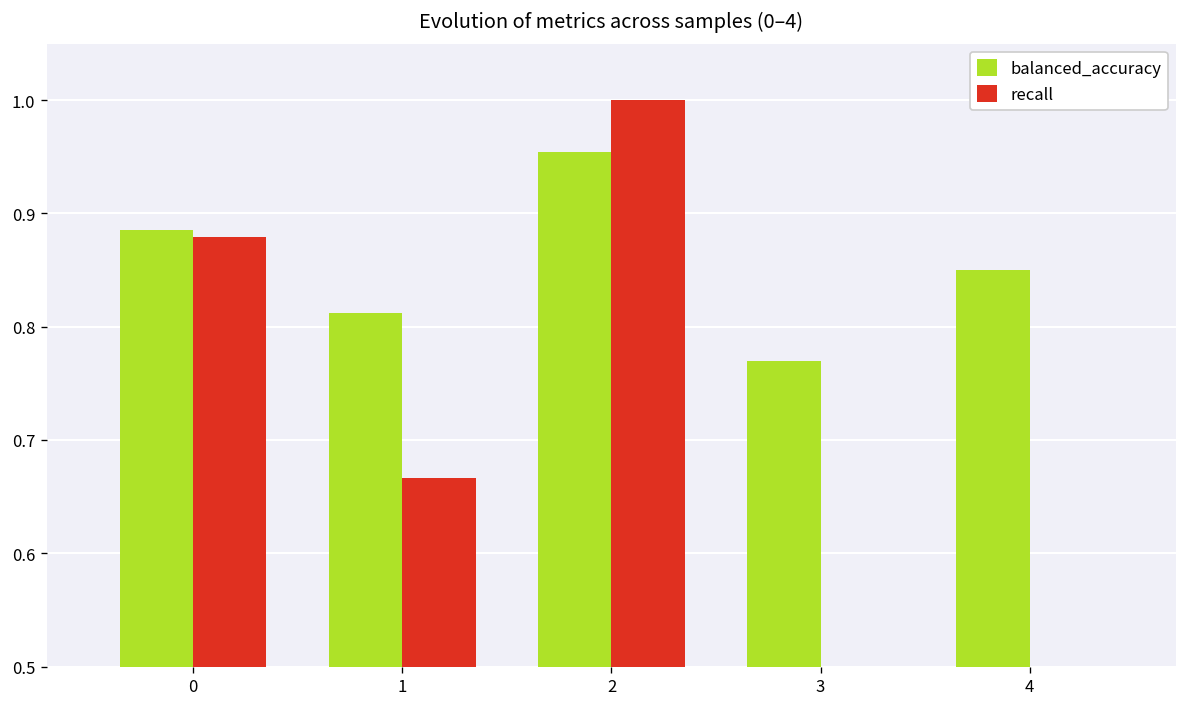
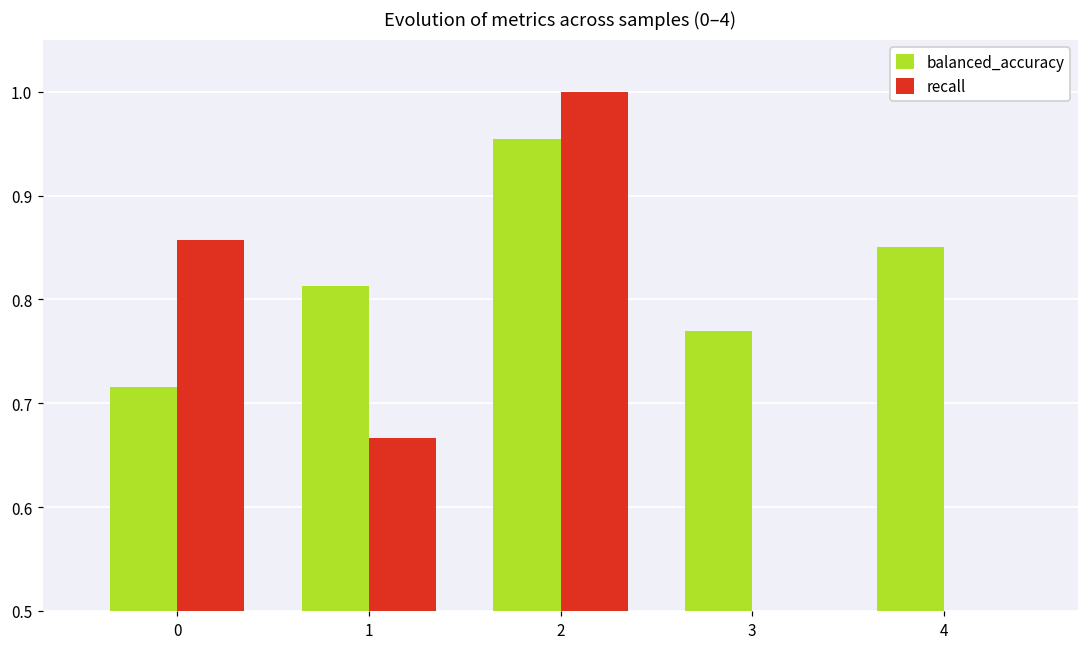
balanced_accuracy, 0: 0.89 -> 0.72
recall, 0: 0.88 -> 0.86
